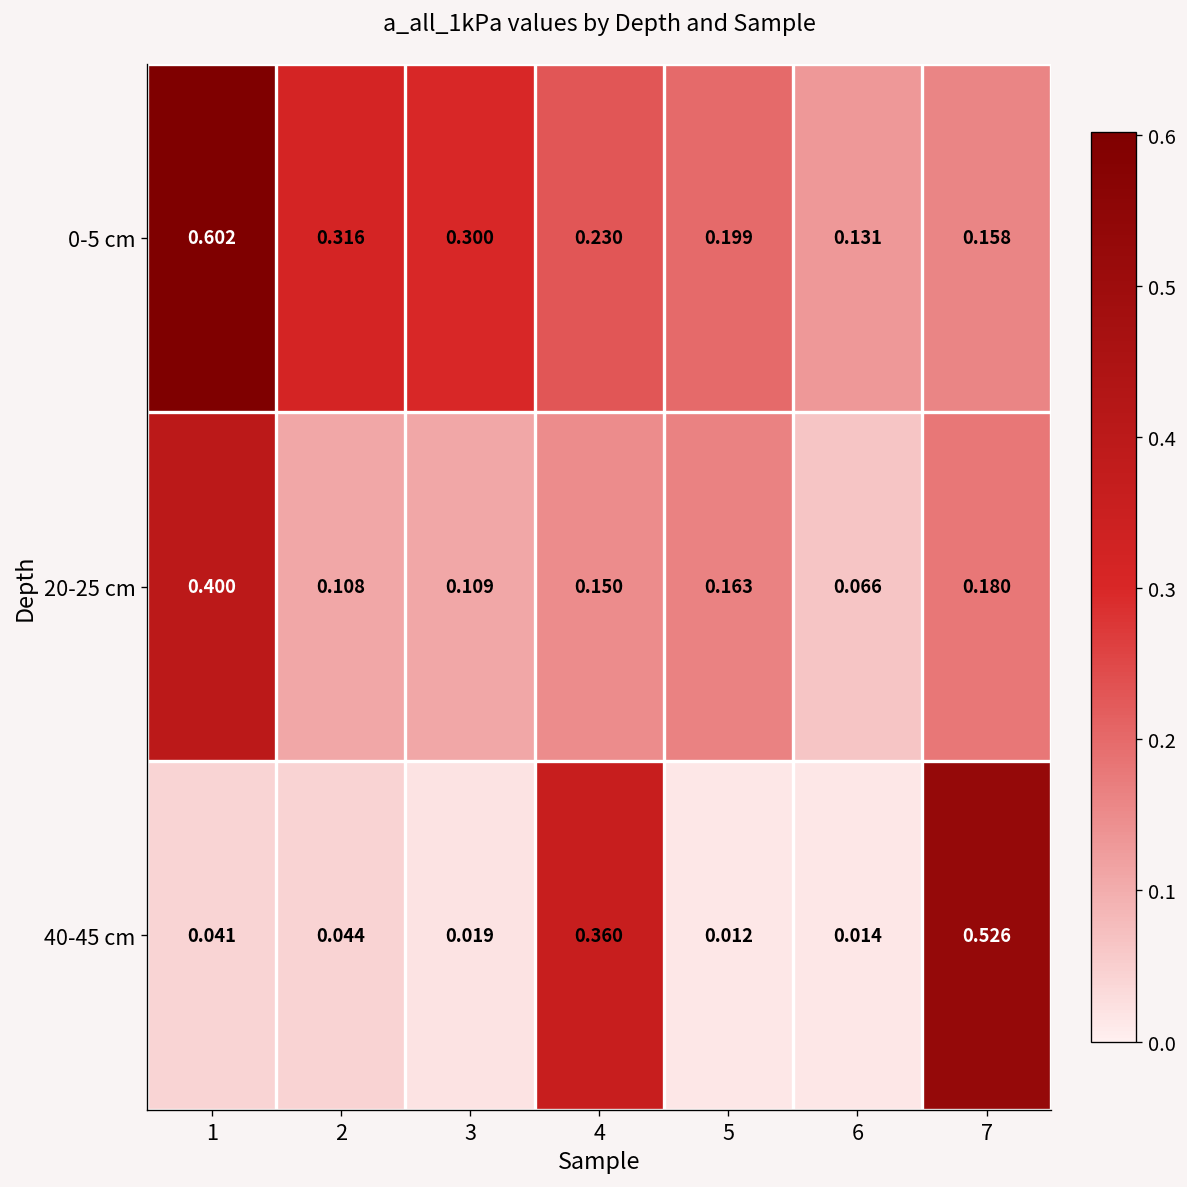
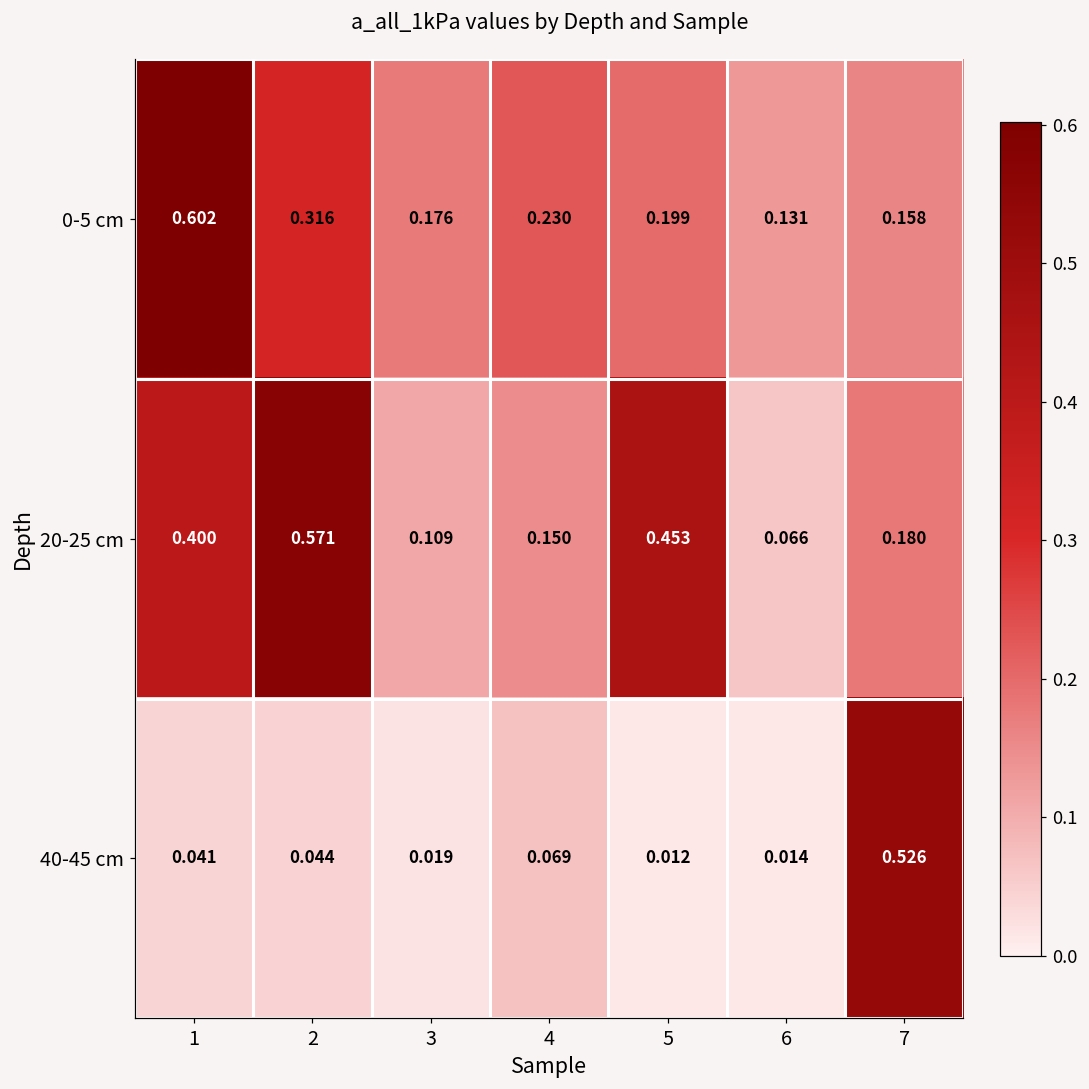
0-5 cm, 3: 0.300 -> 0.176
20-25 cm, 2: 0.108 -> 0.571
20-25 cm, 5: 0.163 -> 0.453
40-45 cm, 4: 0.360 -> 0.069
